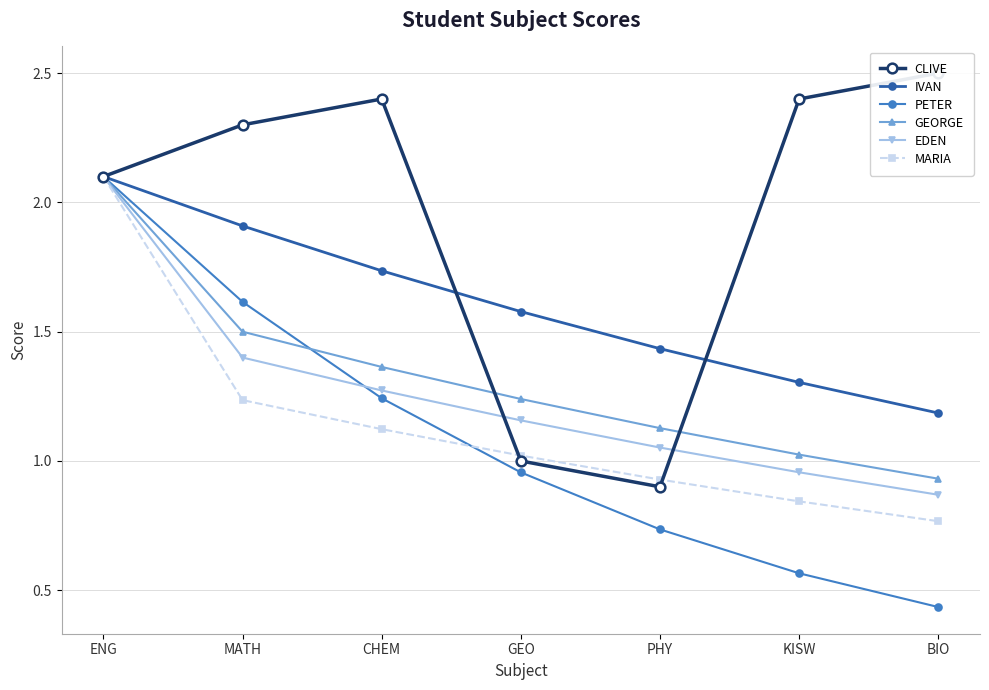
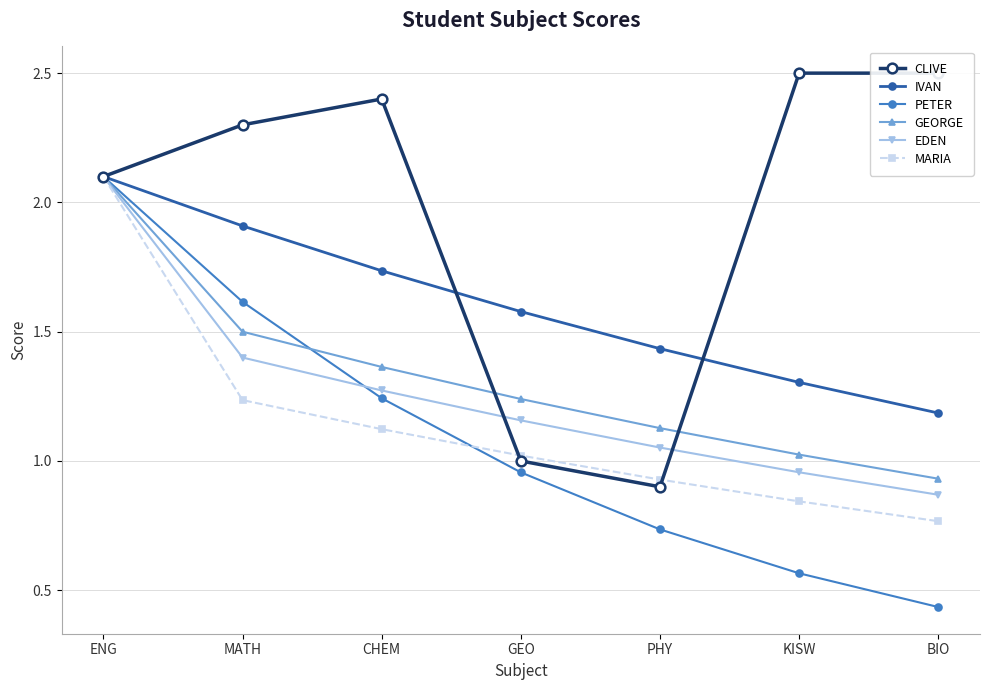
CLIVE, KISW: 2.4 -> 2.5
